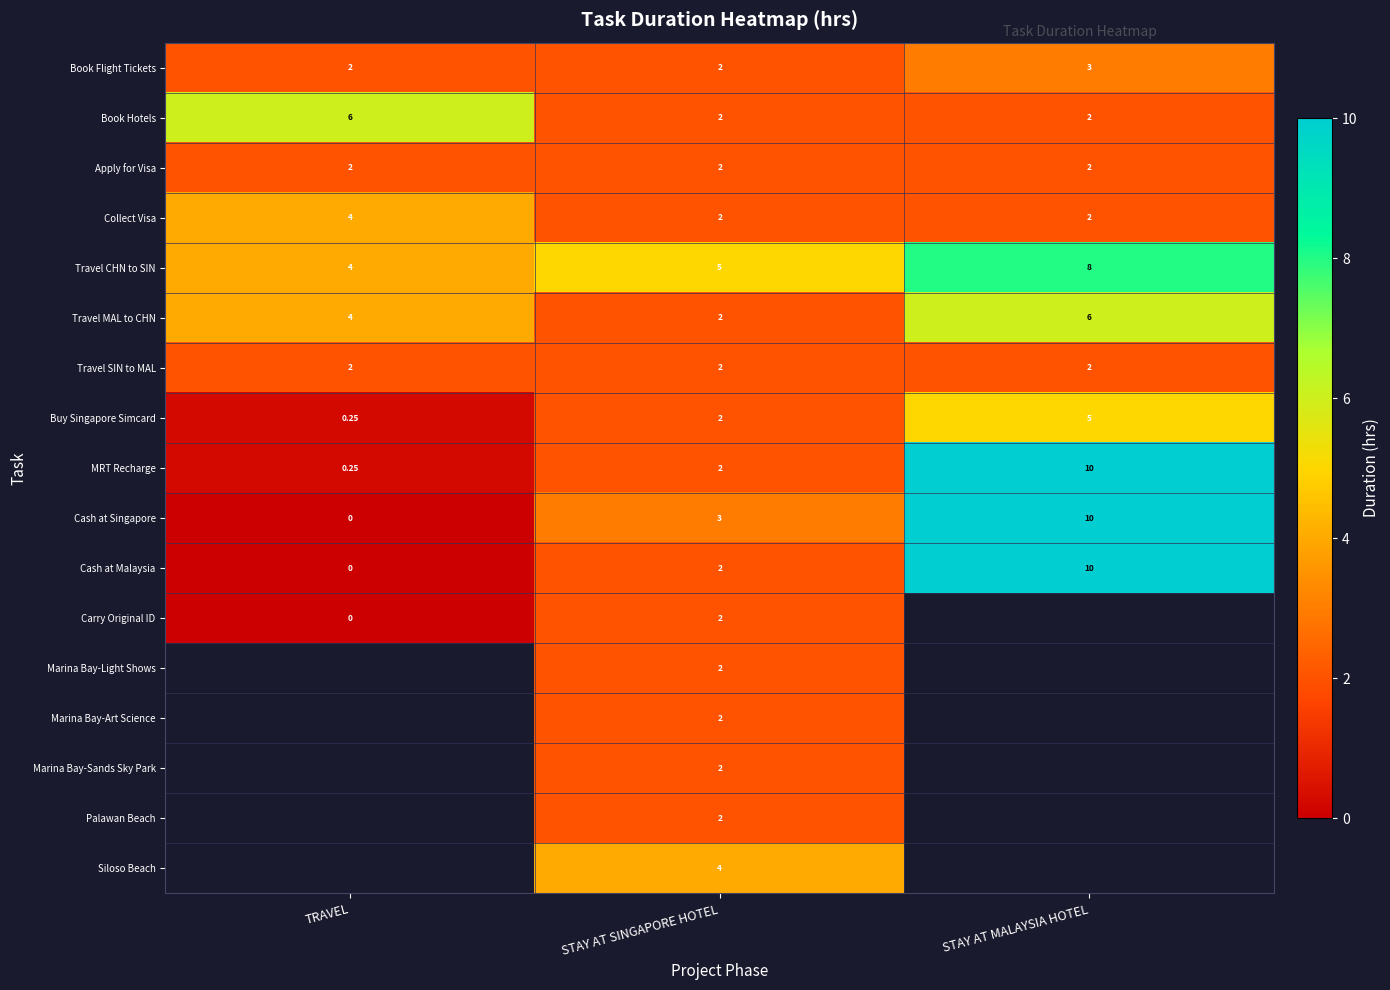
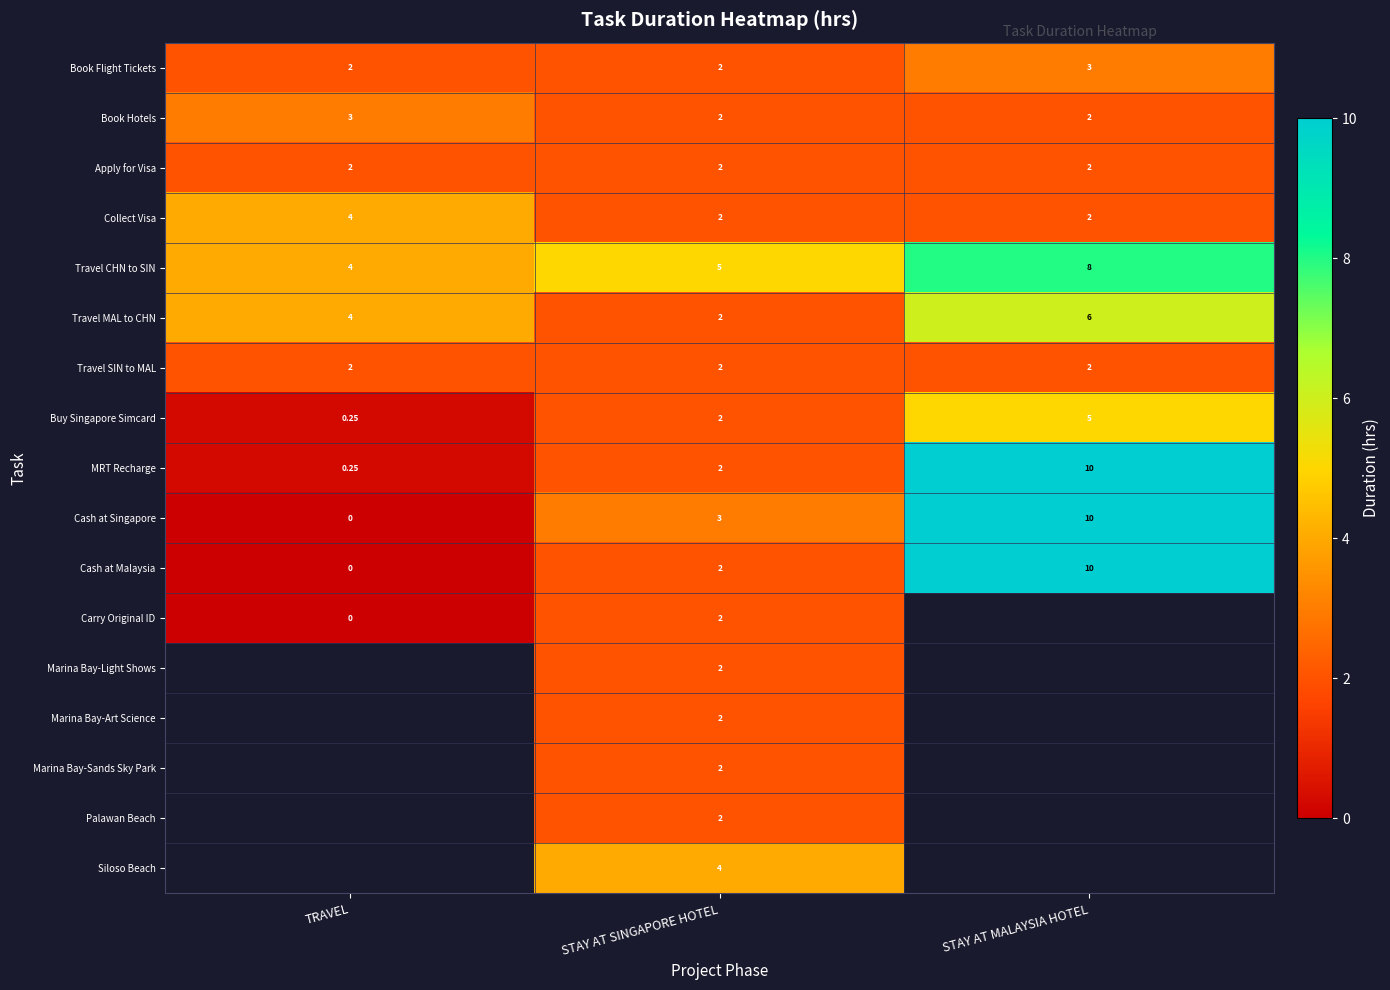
Book Hotels, TRAVEL: 6 -> 3
